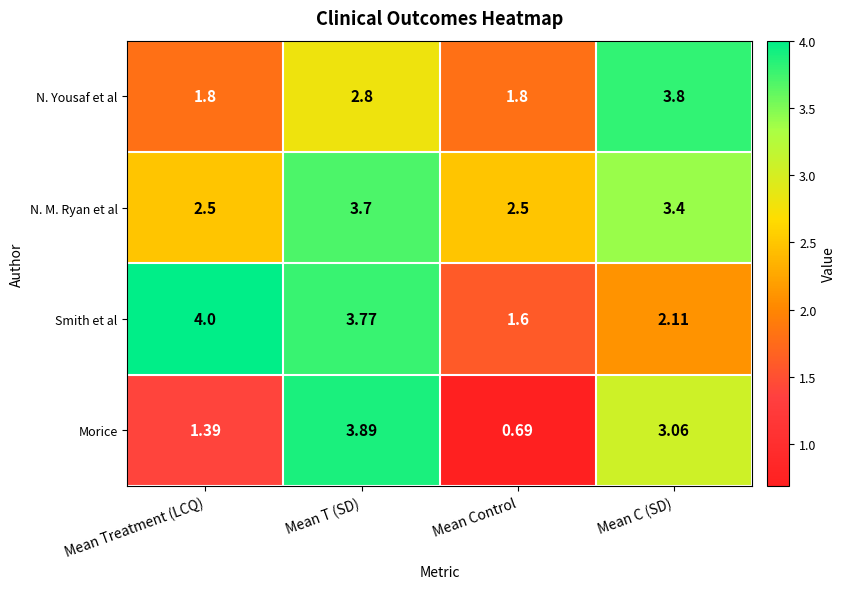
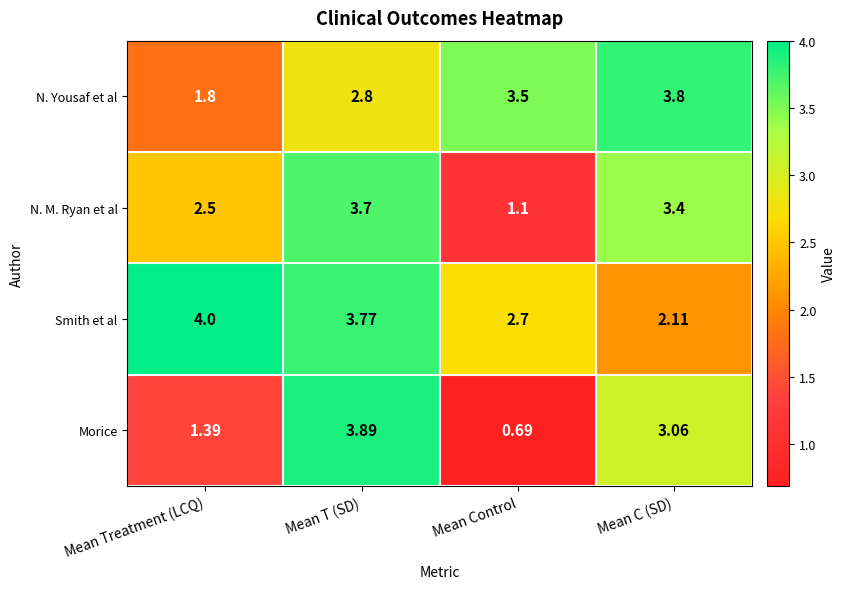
N. Yousaf et al, Mean Control: 1.8 -> 3.5
N. M. Ryan et al, Mean Control: 2.5 -> 1.1
Smith et al, Mean Control: 1.6 -> 2.7
